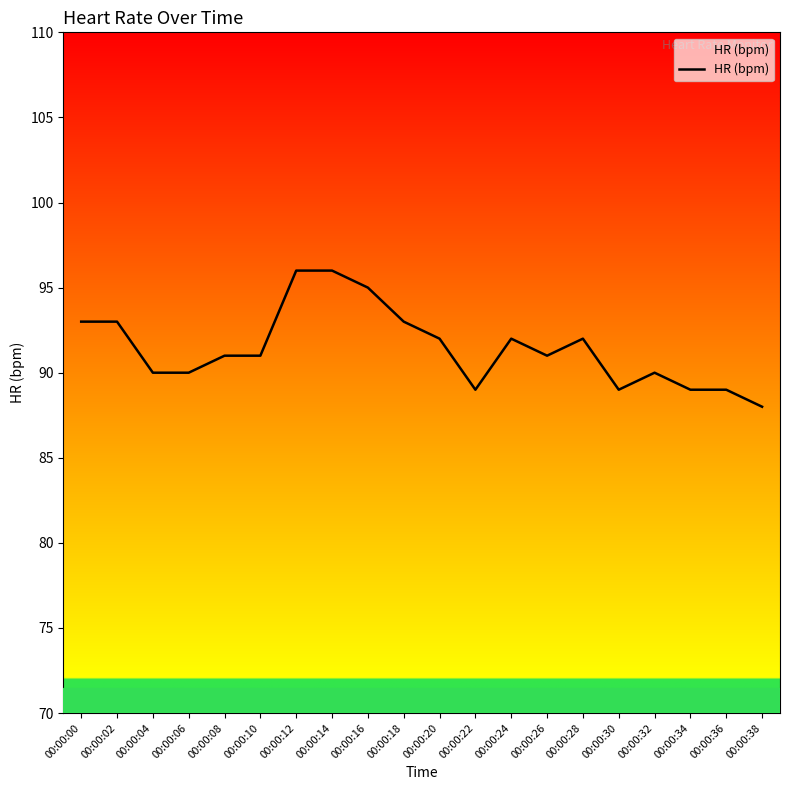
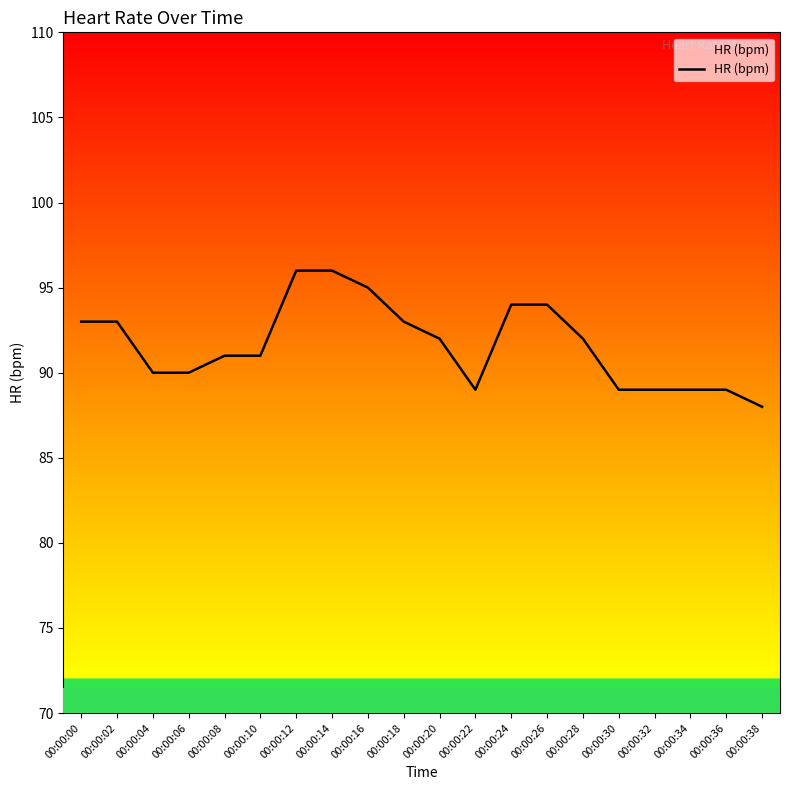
00:00:24: 92 -> 94
00:00:26: 91 -> 94
00:00:32: 90 -> 89
